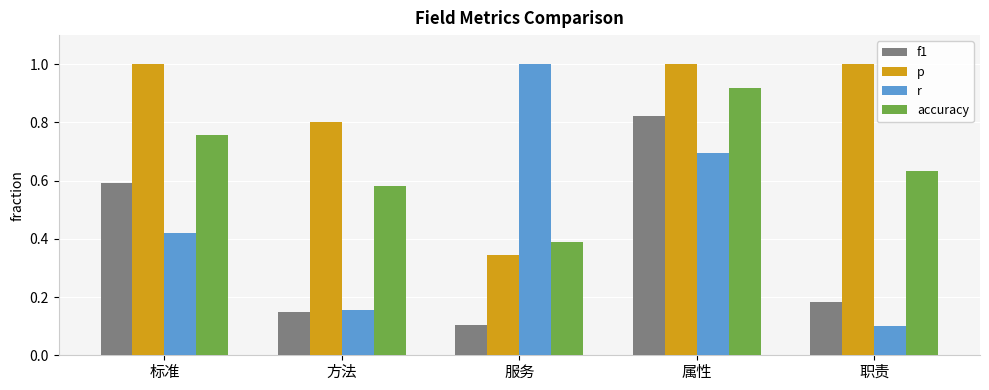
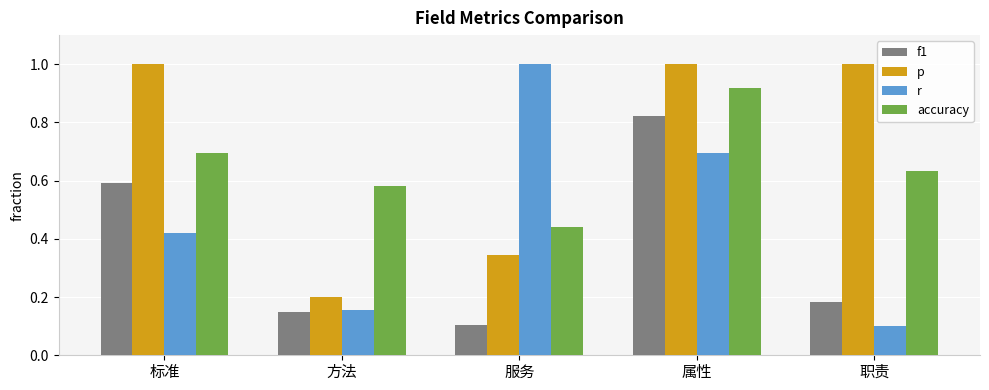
accuracy, 标准: 0.76 -> 0.69
p, 方法: 0.8 -> 0.2
accuracy, 服务: 0.39 -> 0.44
